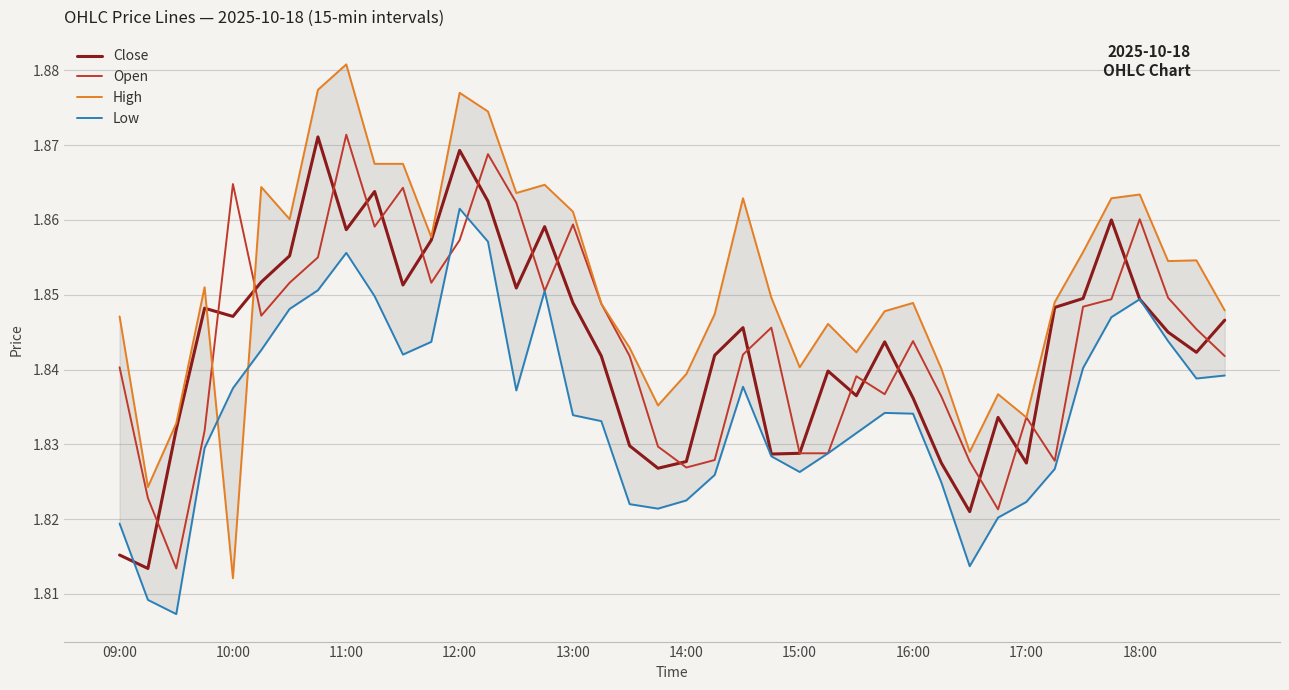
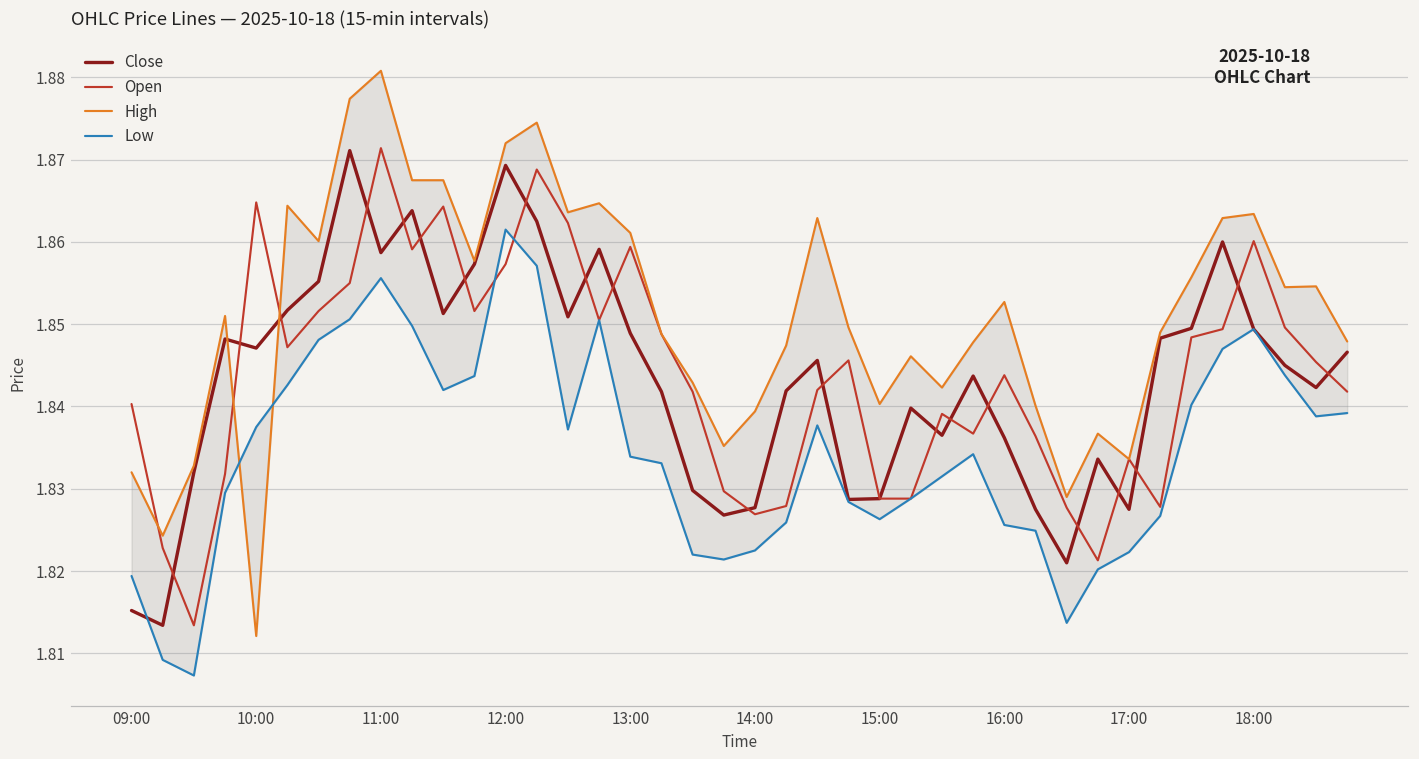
High, 09:00: 1.847 -> 1.832
High, 12:00: 1.877 -> 1.872
High, 16:00: 1.849 -> 1.853
Low, 16:00: 1.834 -> 1.826
